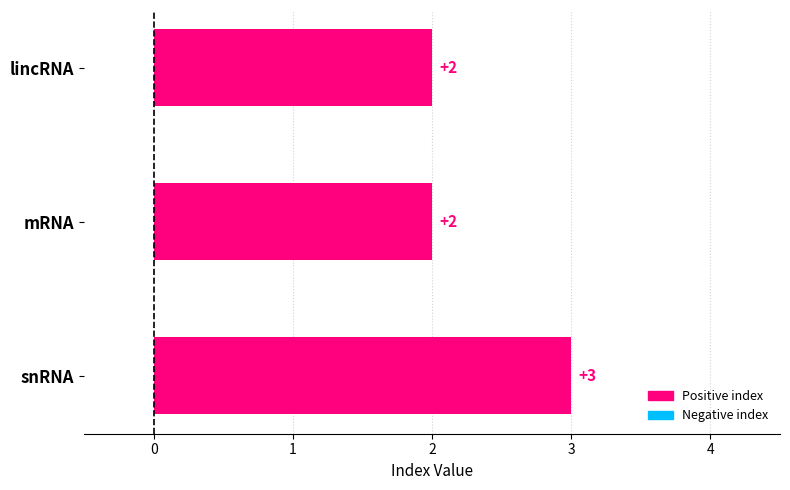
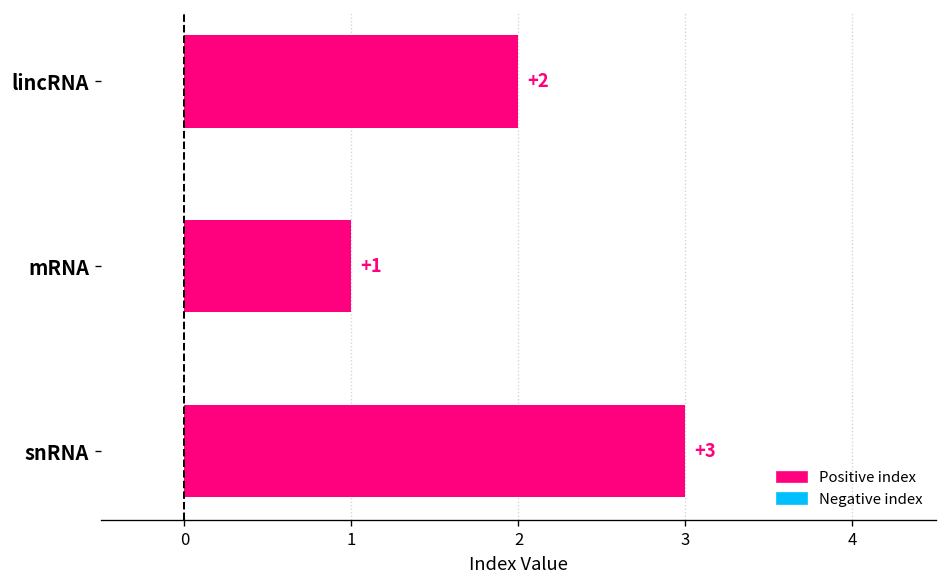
mRNA: +2 -> +1
